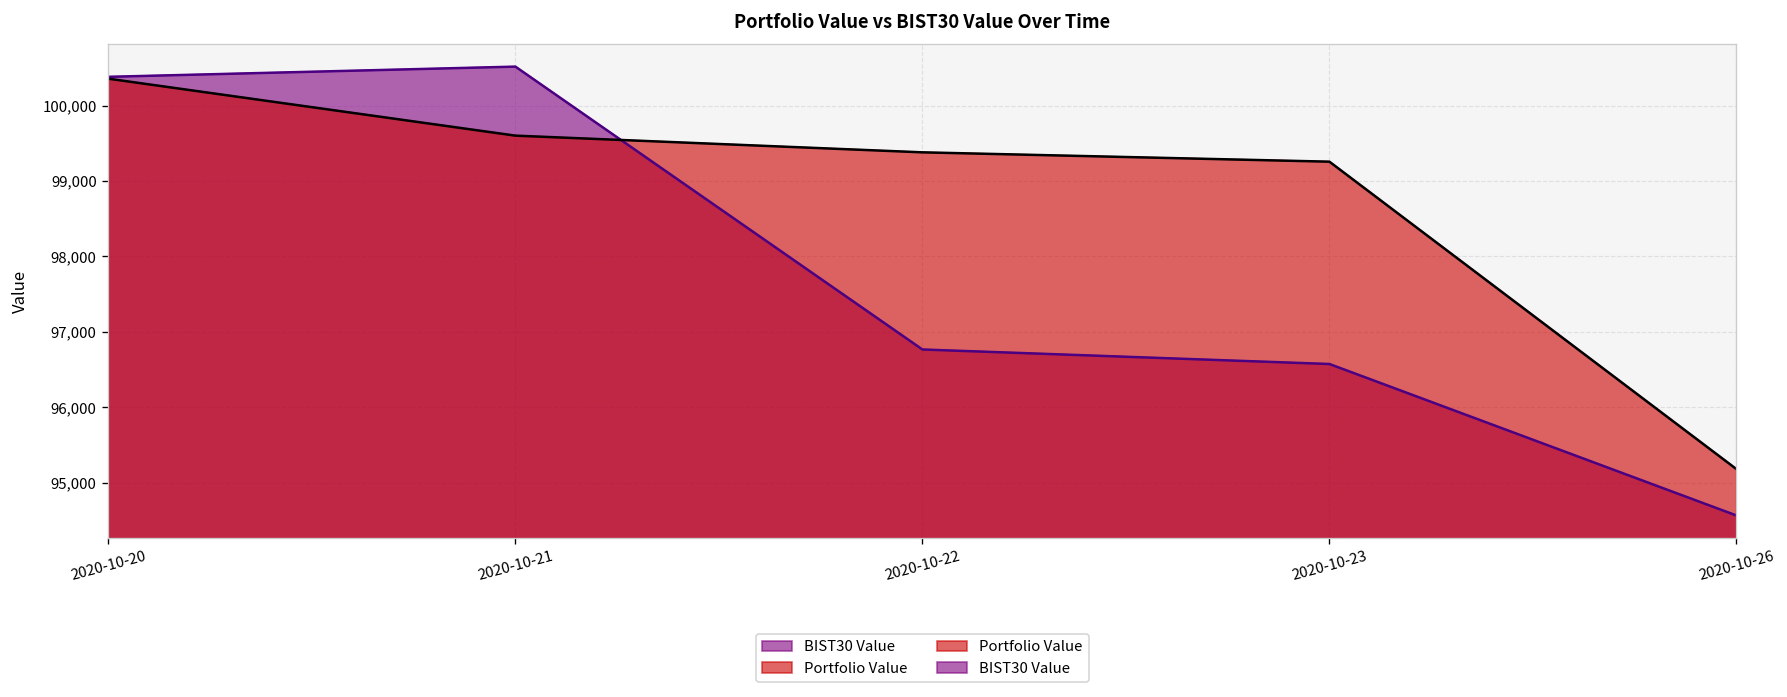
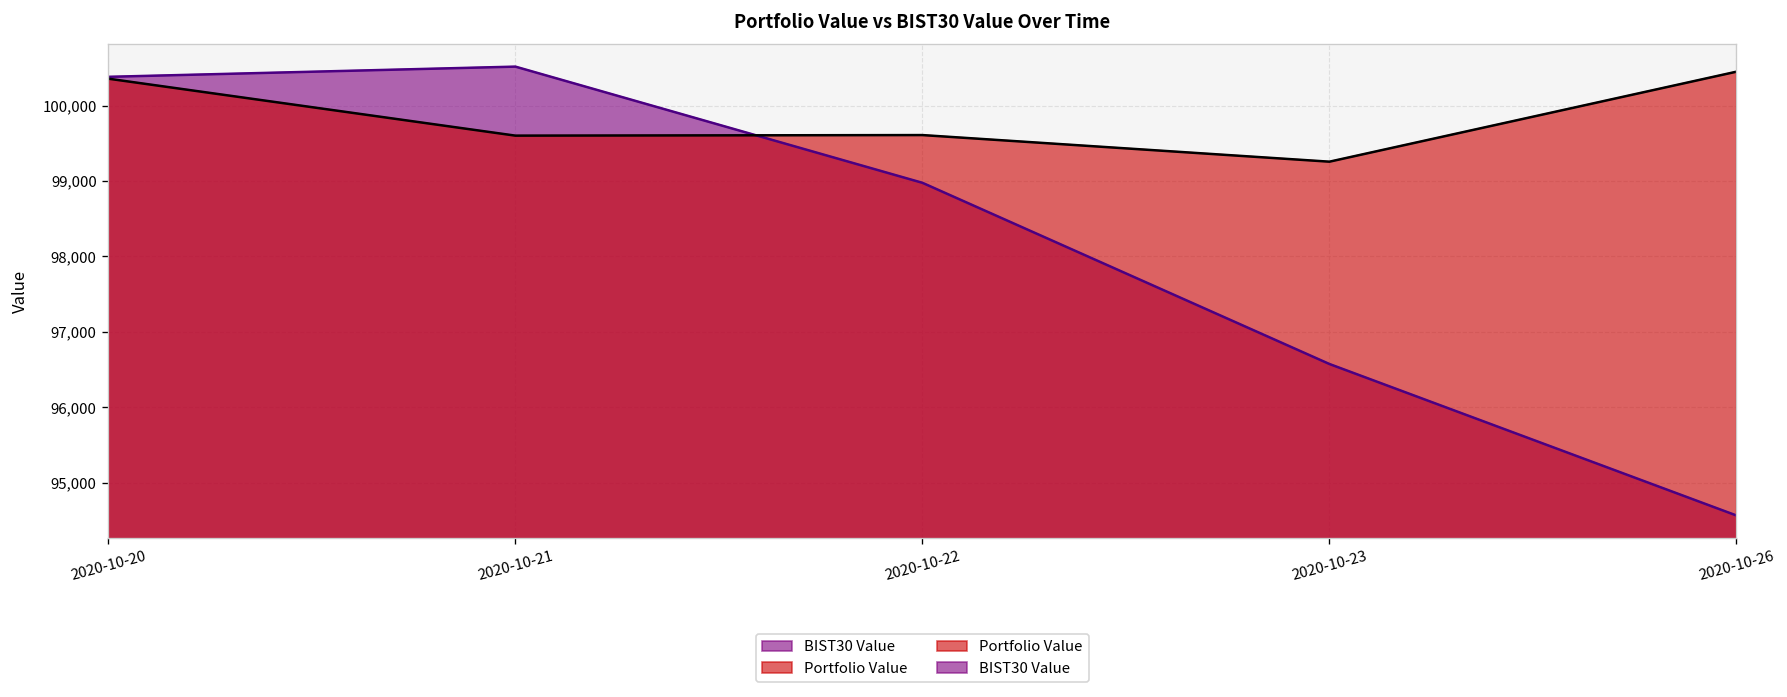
BIST30 Value, 2020-10-22: 96,800 -> 99,000
Portfolio Value, 2020-10-22: 99,400 -> 99,600
Portfolio Value, 2020-10-26: 95,200 -> 100,500
